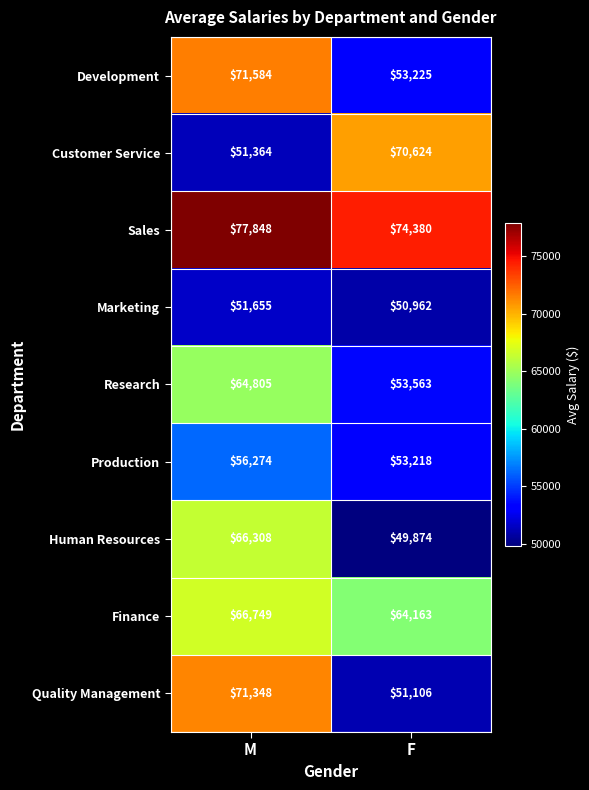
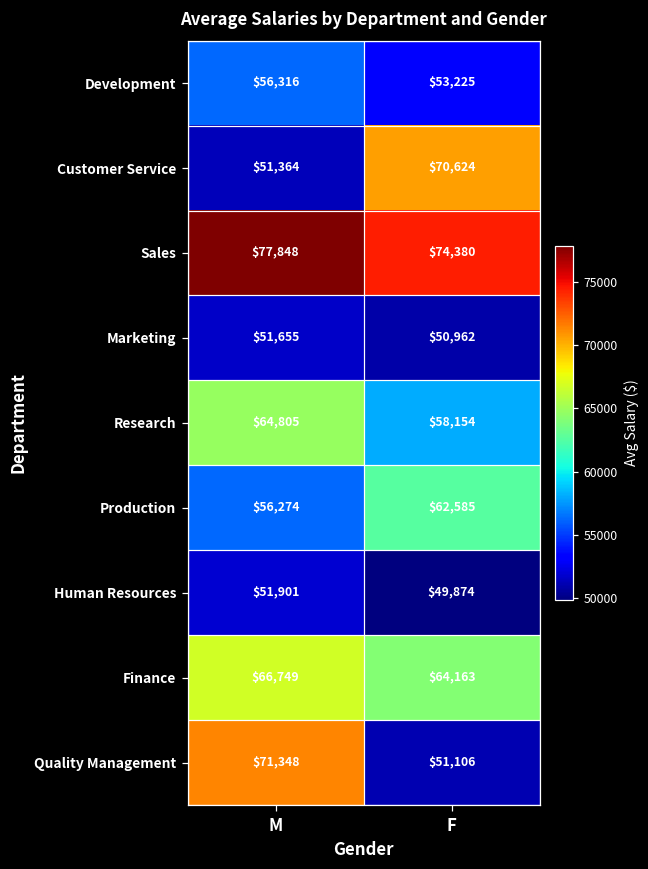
Development, M: $71,584 -> $56,316
Research, F: $53,563 -> $58,154
Production, F: $53,218 -> $62,585
Human Resources, M: $66,308 -> $51,901
